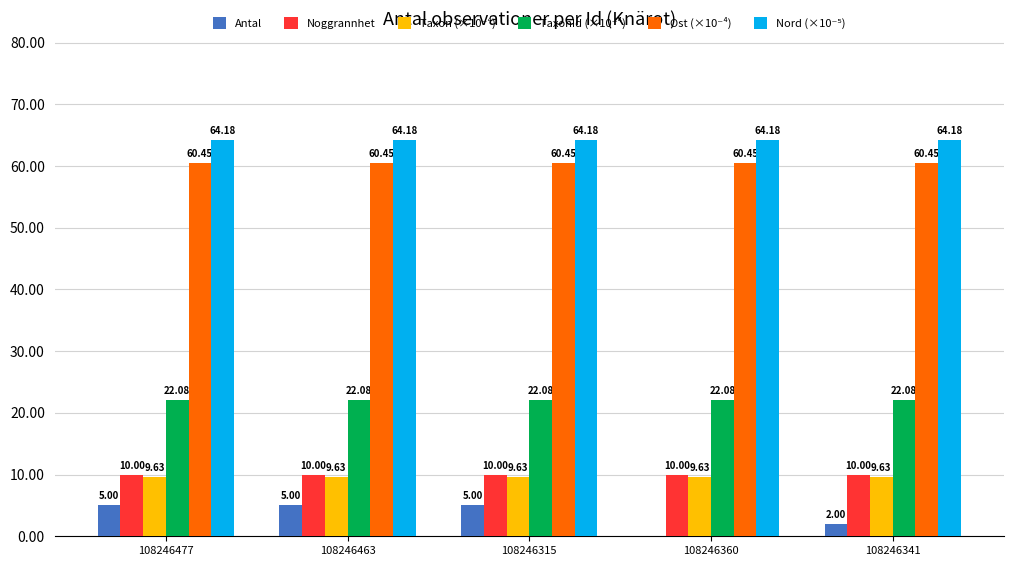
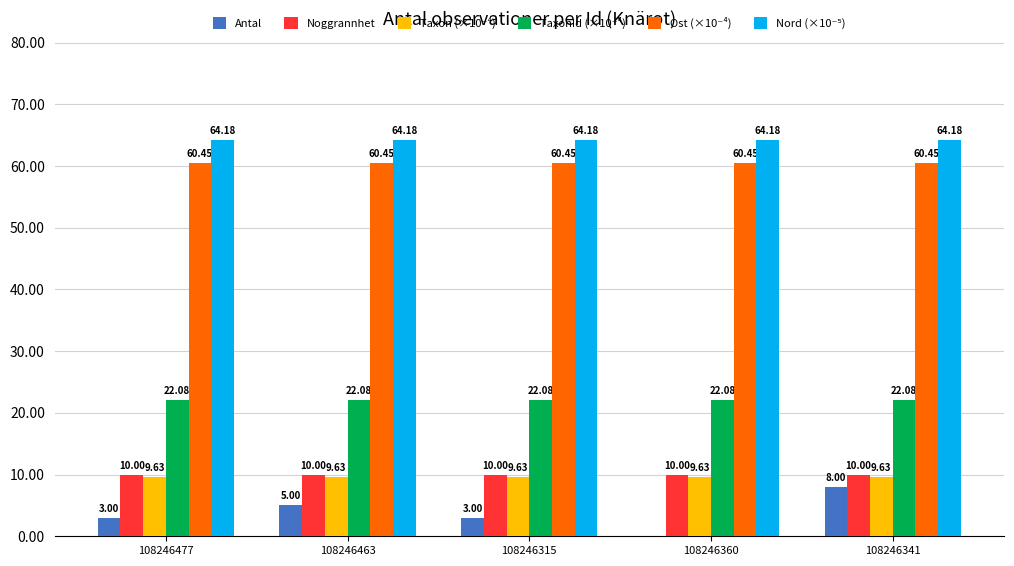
Antal, 108246477: 5.00 -> 3.00
Antal, 108246315: 5.00 -> 3.00
Antal, 108246341: 2.00 -> 8.00
